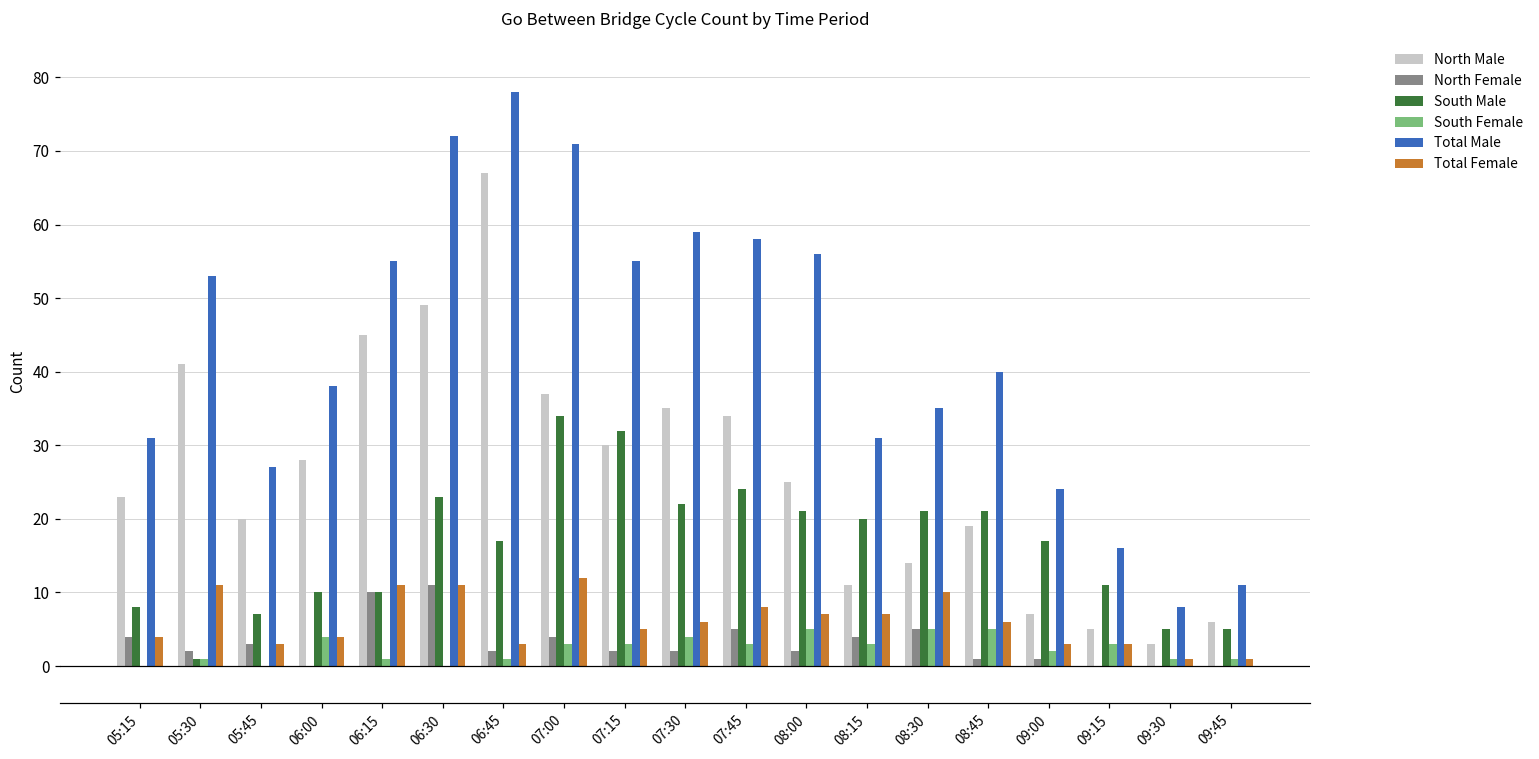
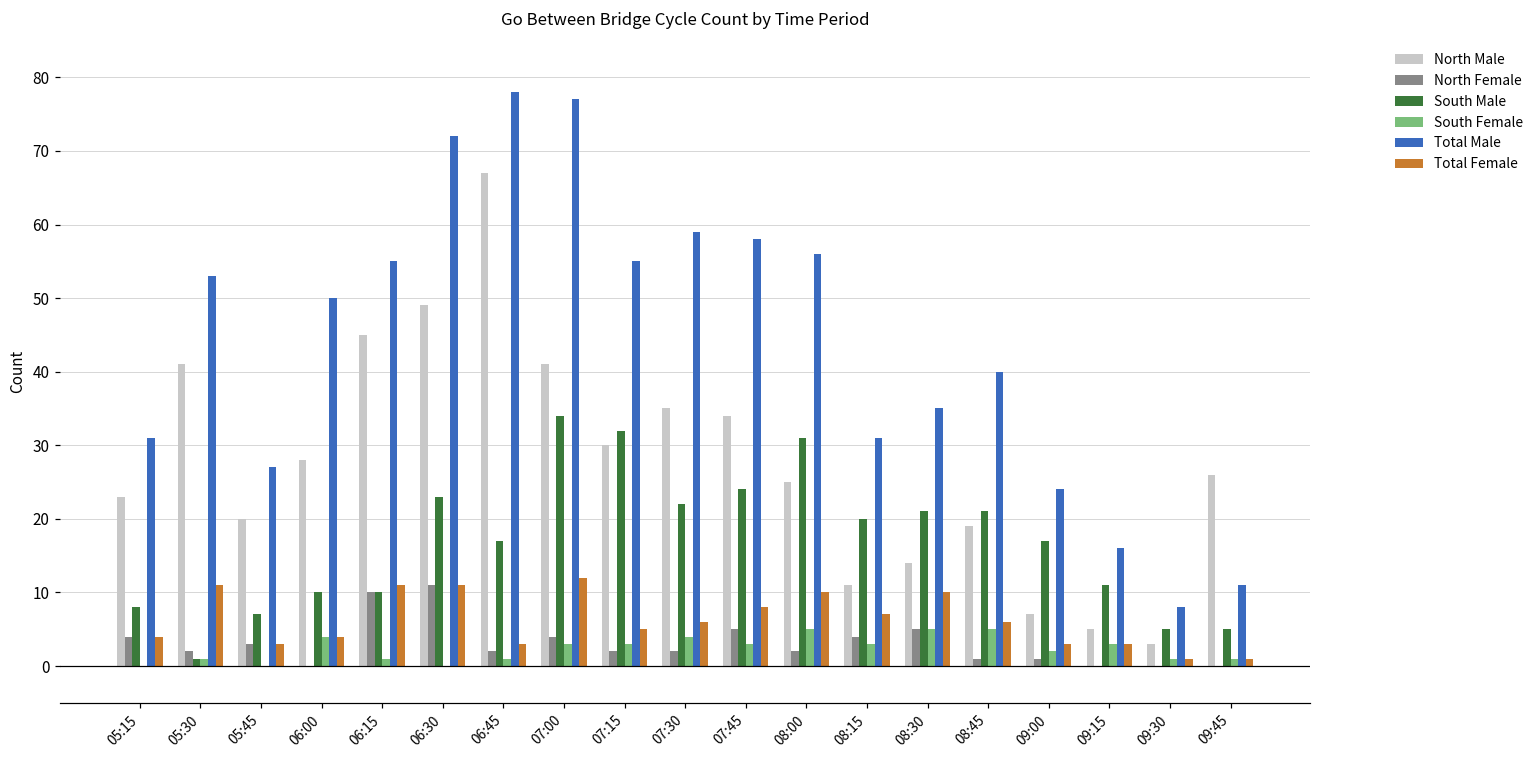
Total Male, 06:00: 38 -> 50
North Male, 07:00: 37 -> 41
Total Male, 07:00: 71 -> 77
South Male, 08:00: 21 -> 31
Total Female, 08:00: 7 -> 10
North Male, 09:45: 6 -> 26
